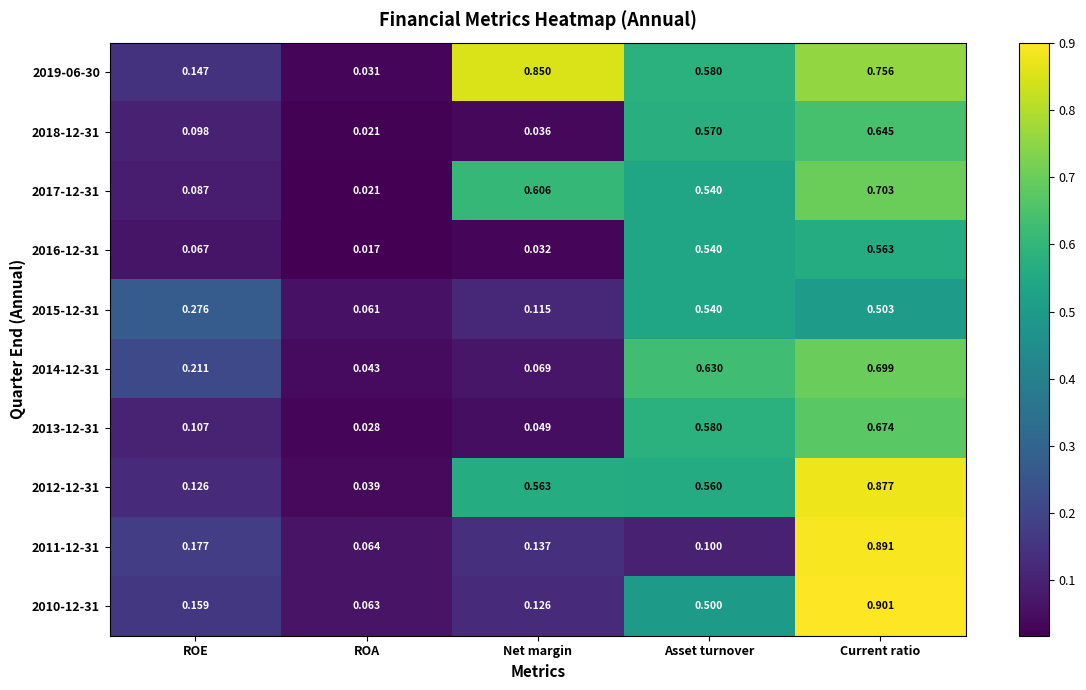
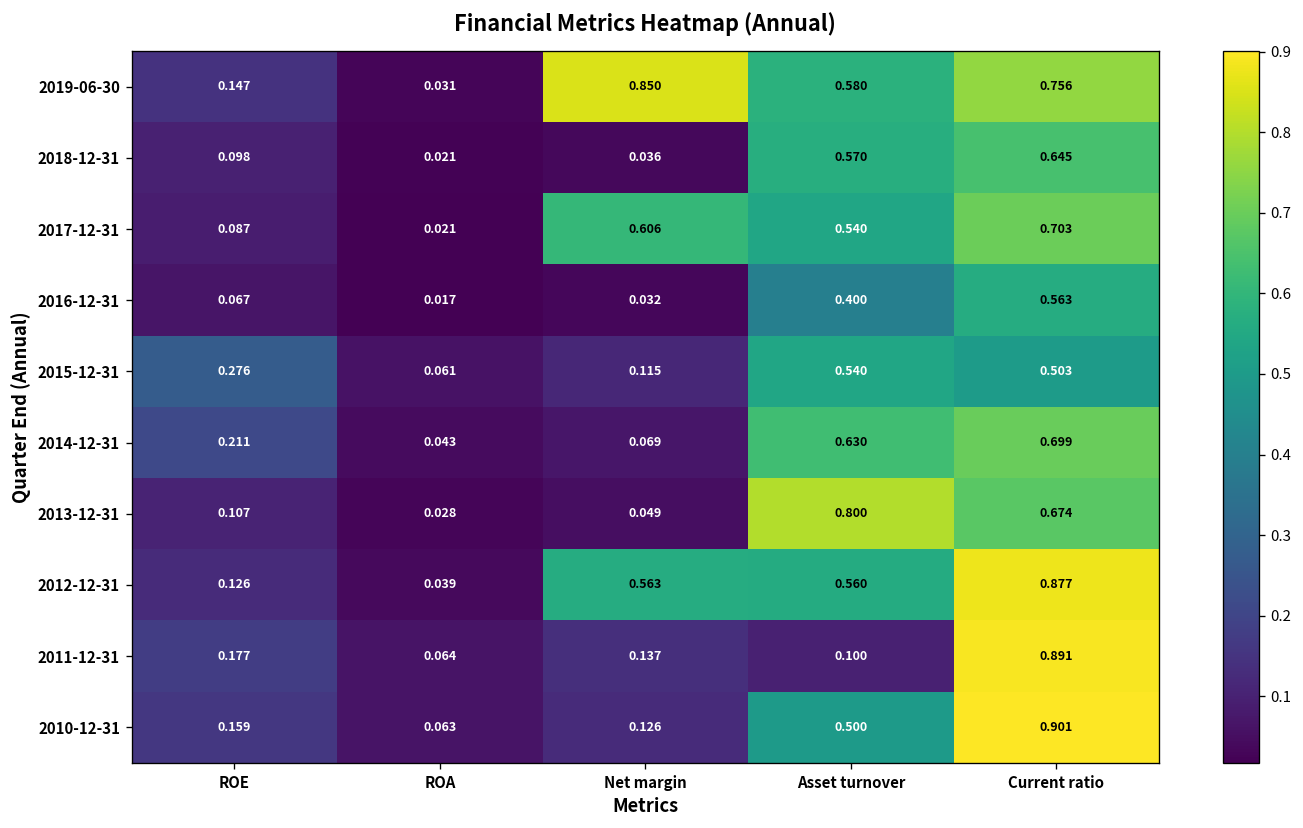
2016-12-31, Asset turnover: 0.540 -> 0.400
2013-12-31, Asset turnover: 0.580 -> 0.800
